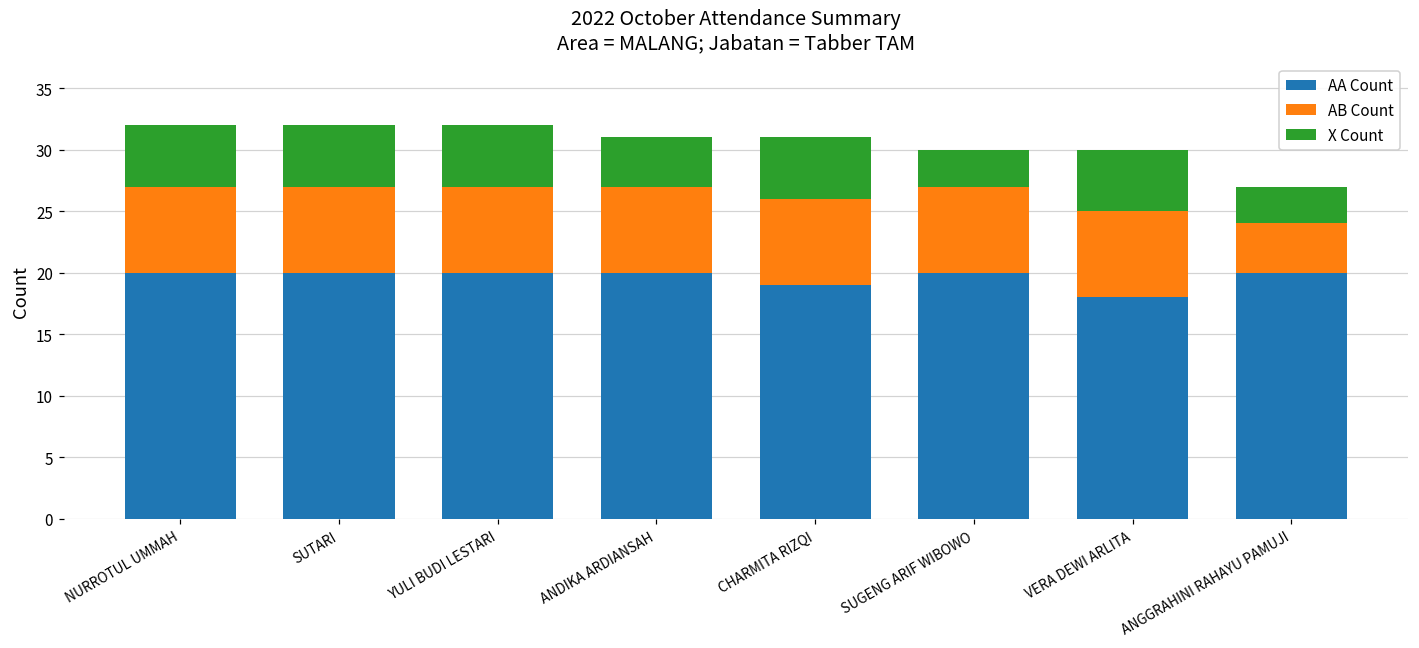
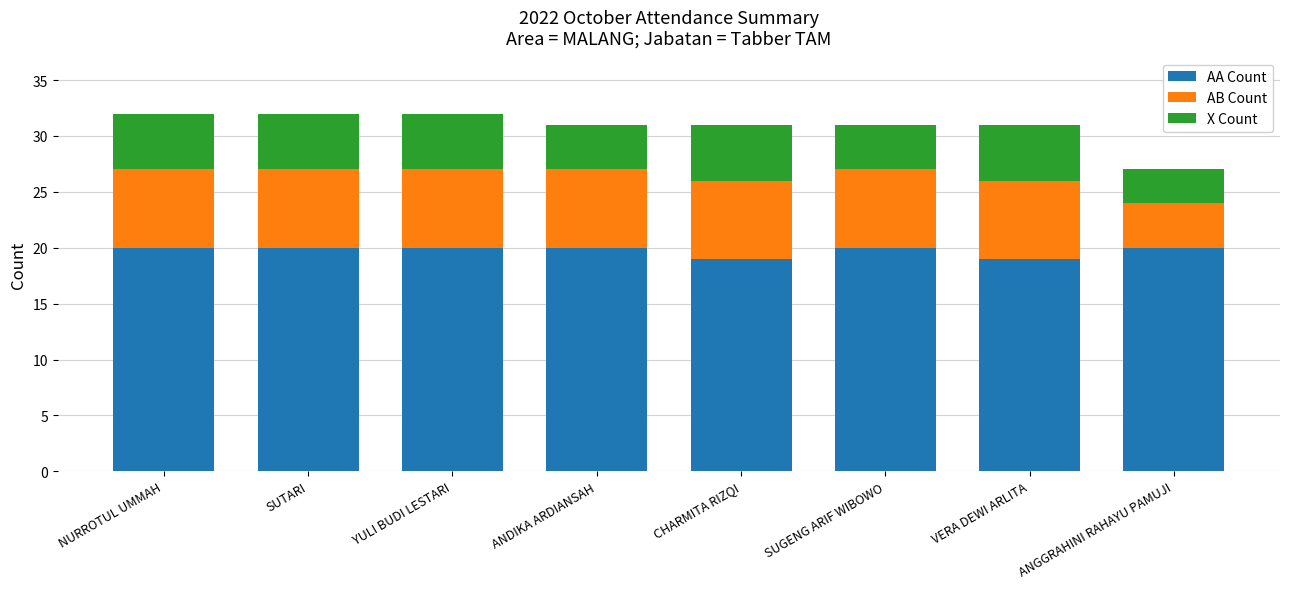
X Count, SUGENG ARIF WIBOWO: 3 -> 4
AA Count, VERA DEWI ARLITA: 18 -> 19
